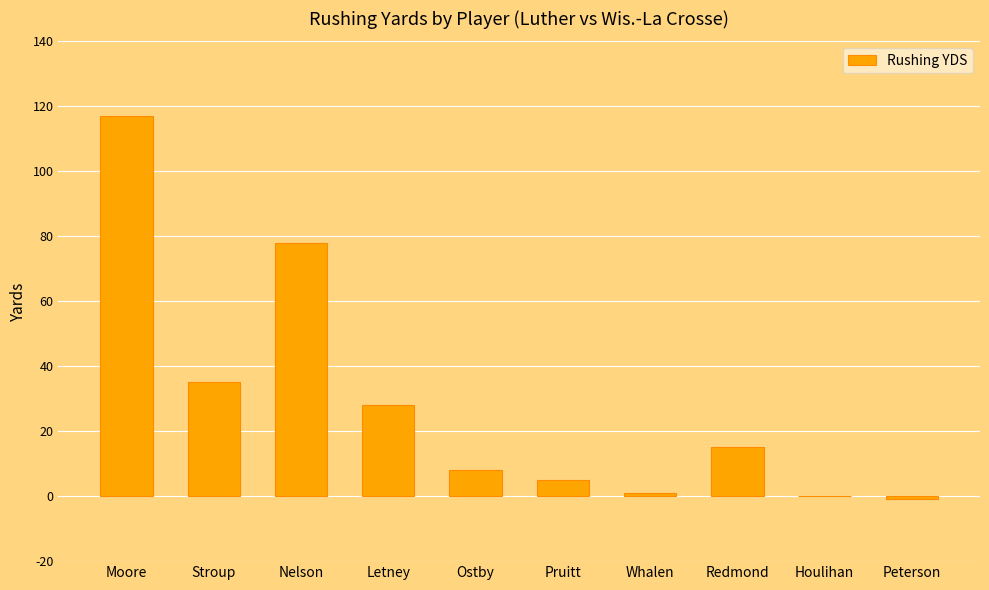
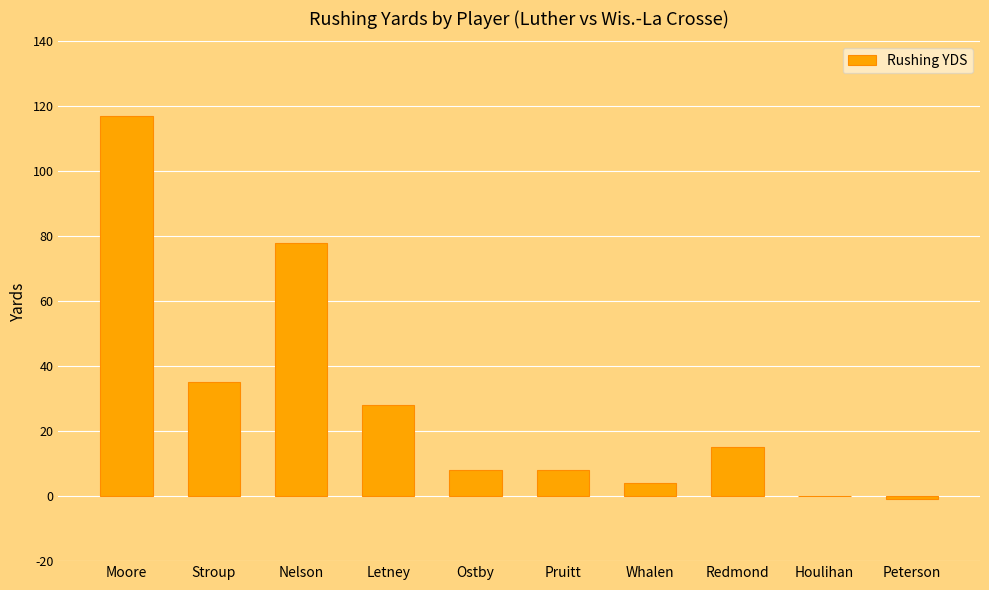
Pruitt: 5 -> 8
Whalen: 1 -> 4
